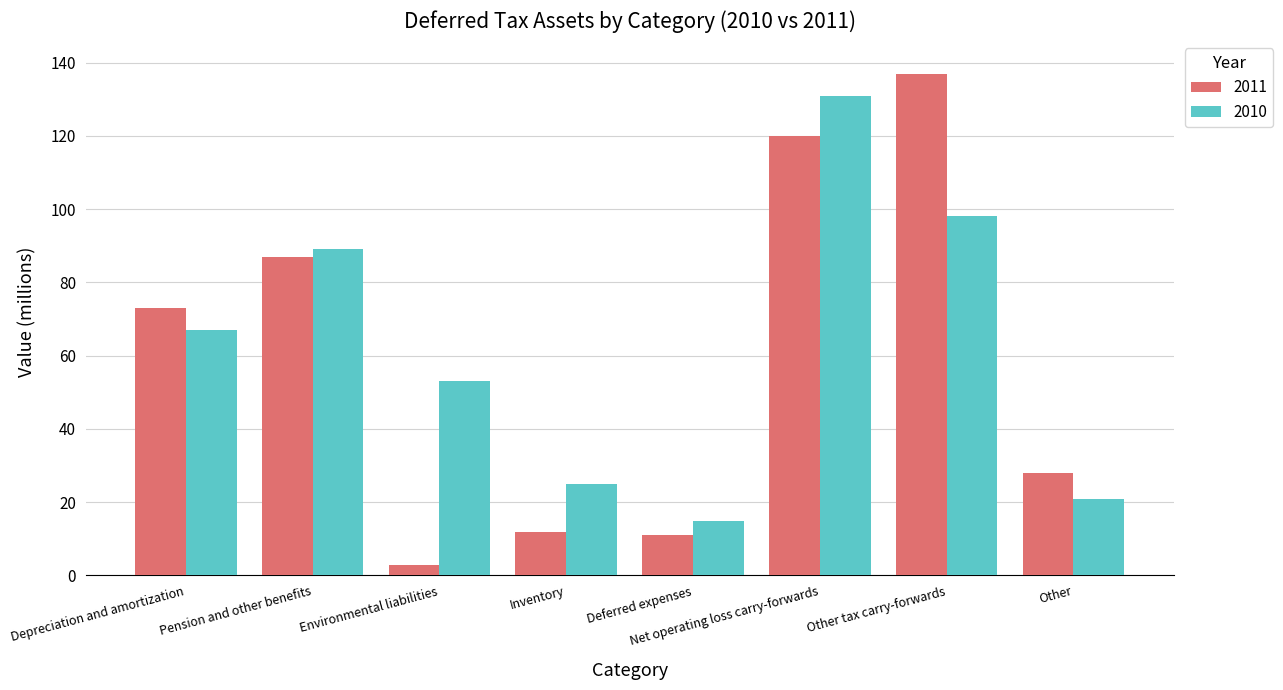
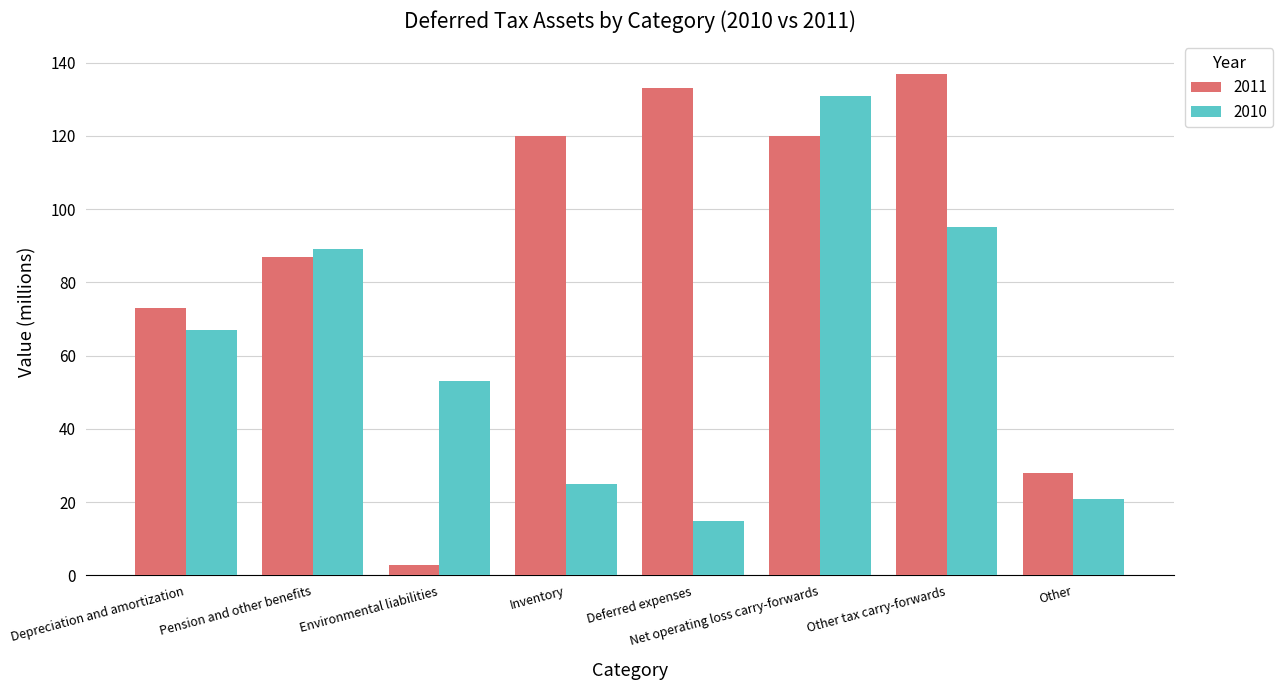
2011, Inventory: 12 -> 120
2011, Deferred expenses: 11 -> 133
2010, Other tax carry-forwards: 98 -> 95
